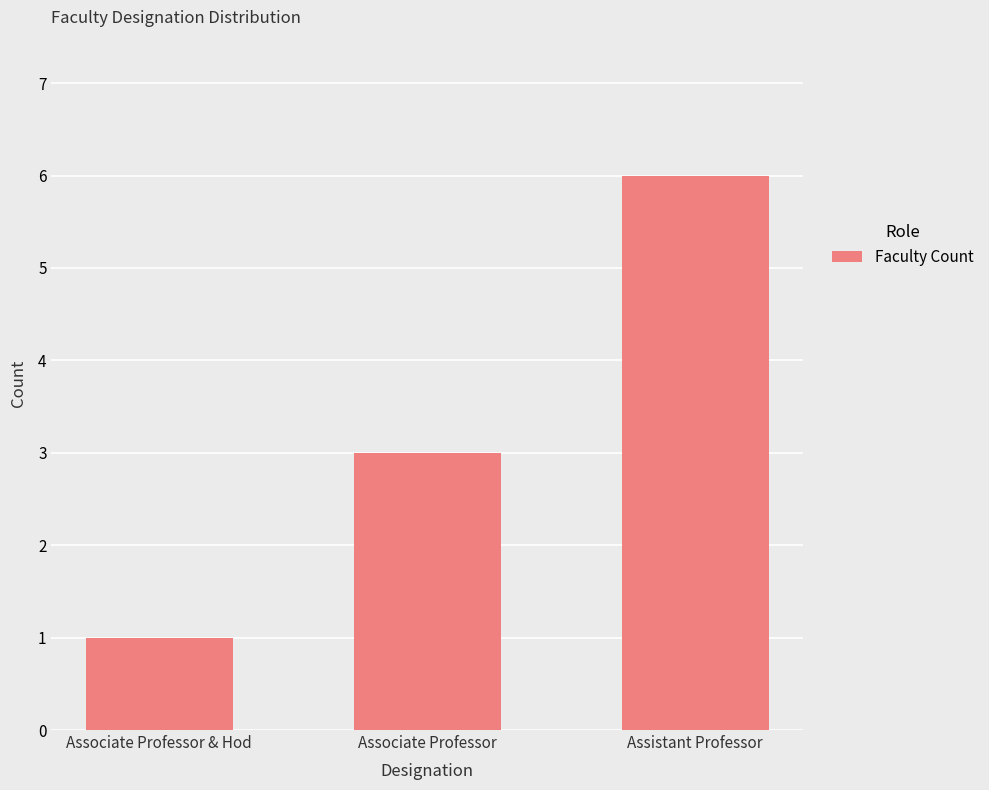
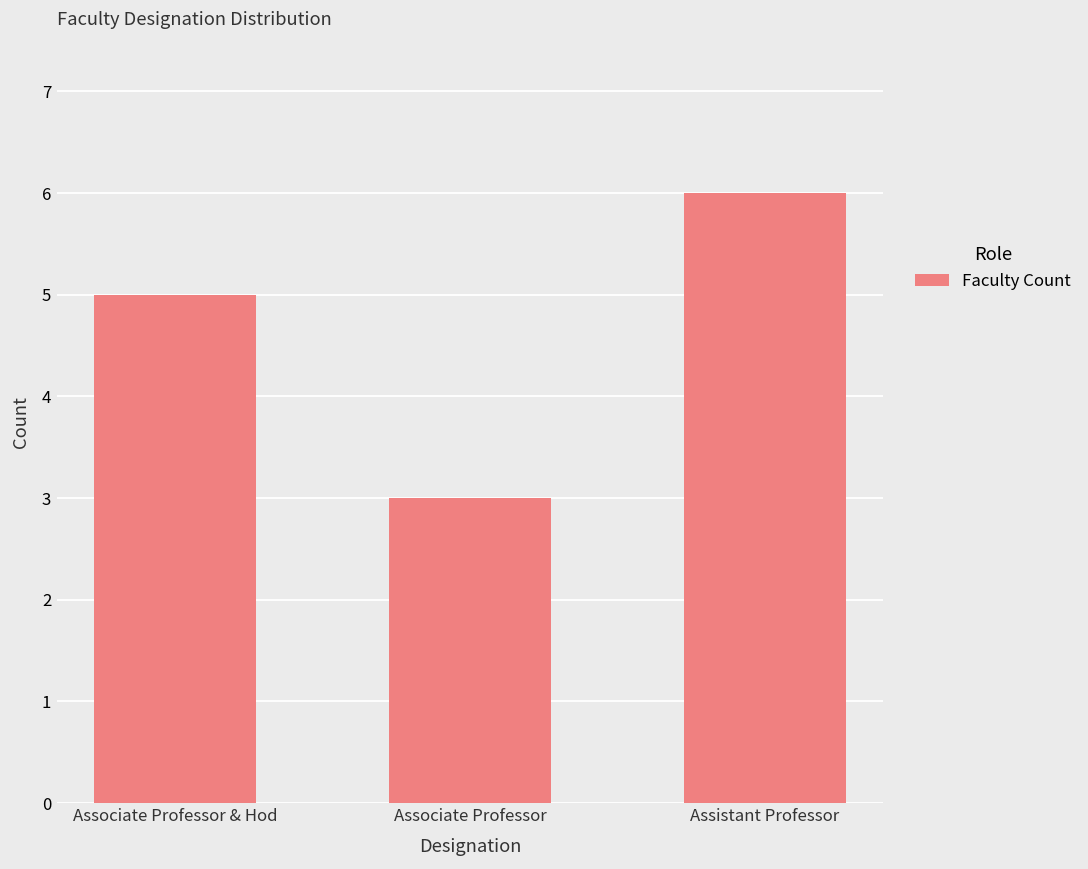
Associate Professor & Hod: 1 -> 5
